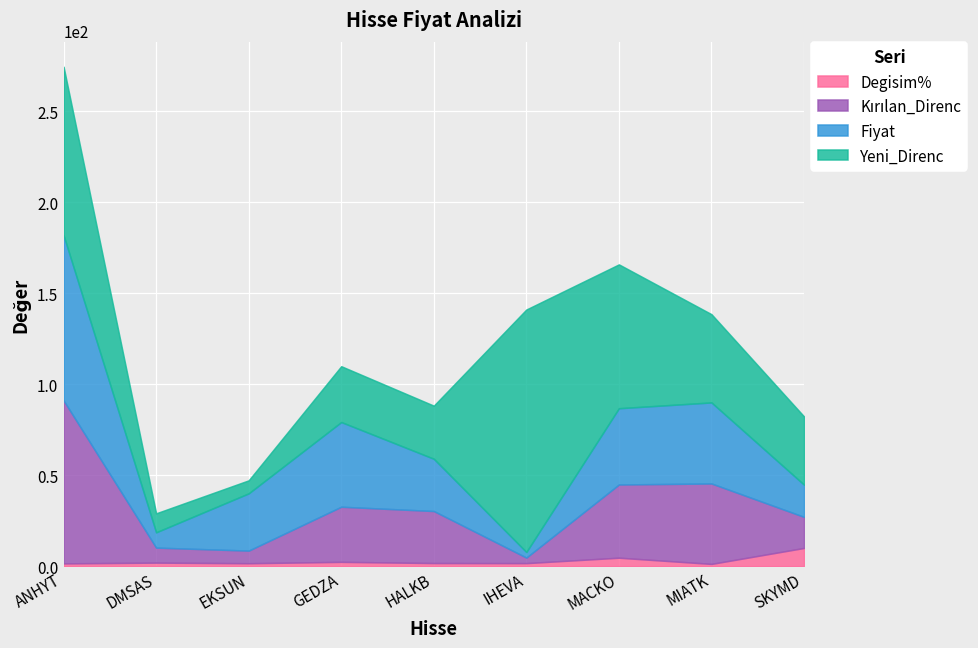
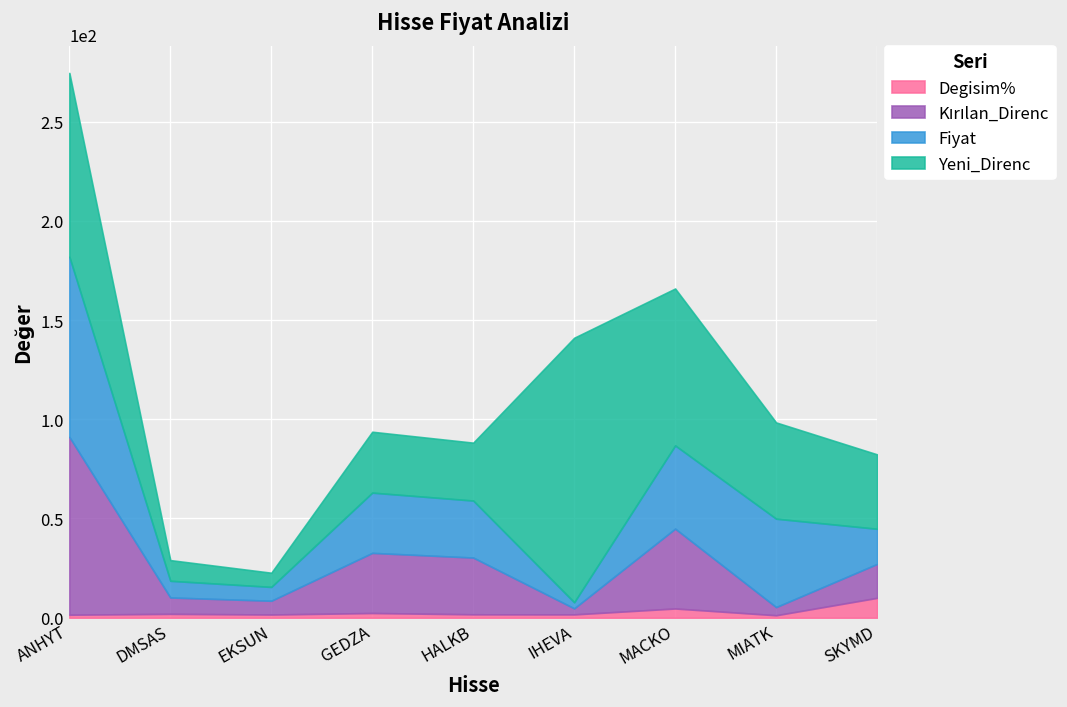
Fiyat, EKSUN: 31 -> 7
Fiyat, GEDZA: 47 -> 30
Kırılan_Direnc, MIATK: 44 -> 4
